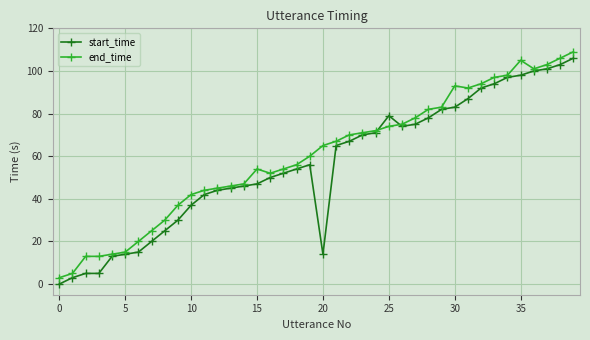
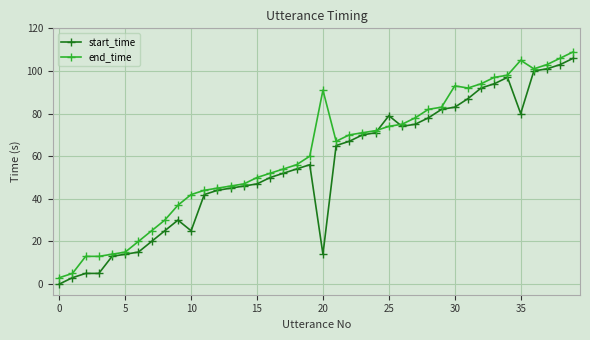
start_time, 10: 37 -> 25
end_time, 15: 54 -> 50
end_time, 20: 65 -> 91
start_time, 35: 98 -> 80
